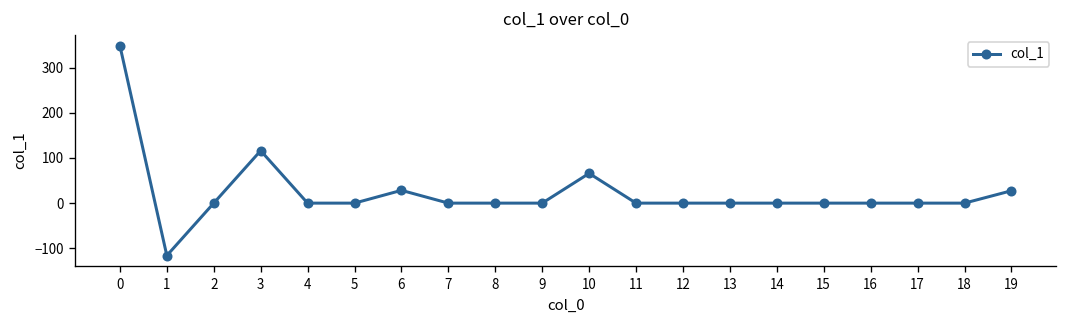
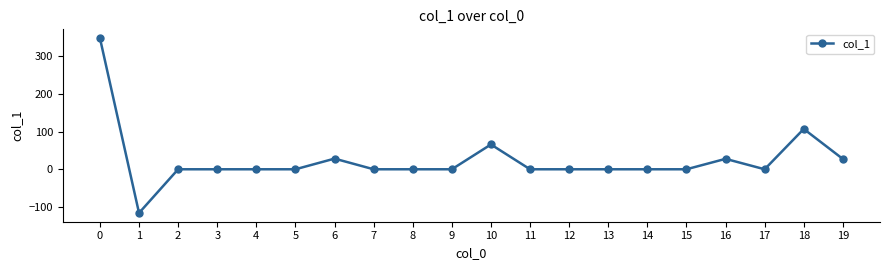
3: 120 -> 0
16: 0 -> 30
18: 0 -> 110
